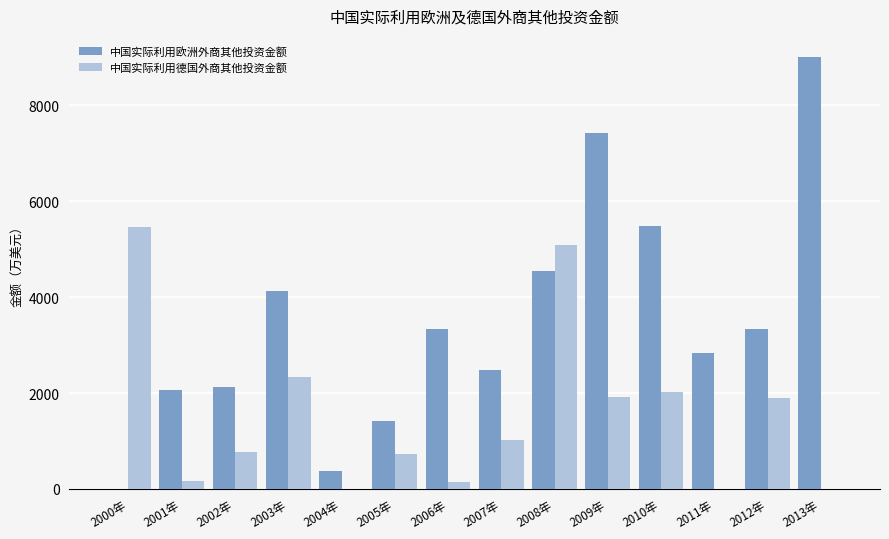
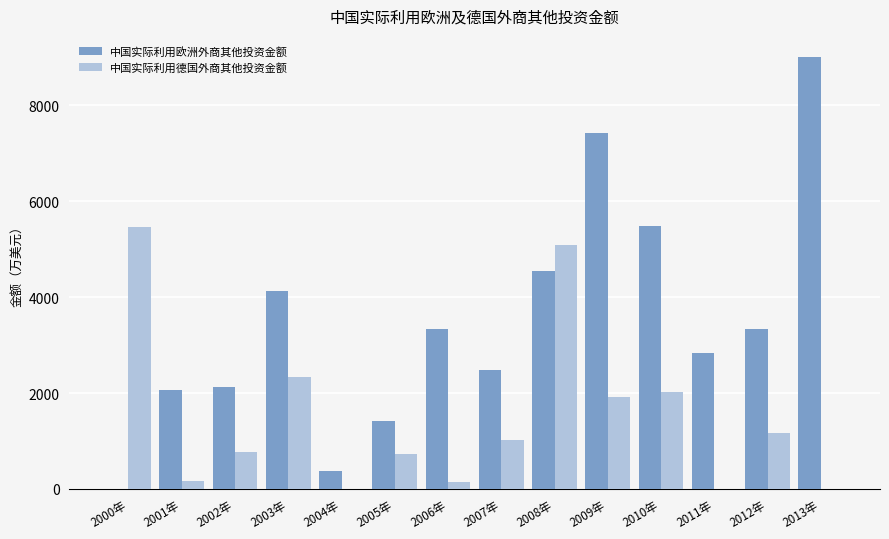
中国实际利用德国外商其他投资金额, 2012年: 1900 -> 1200
